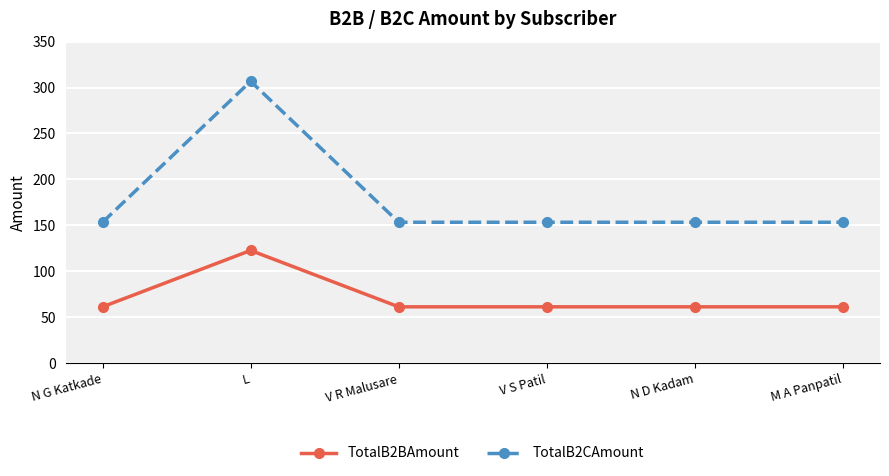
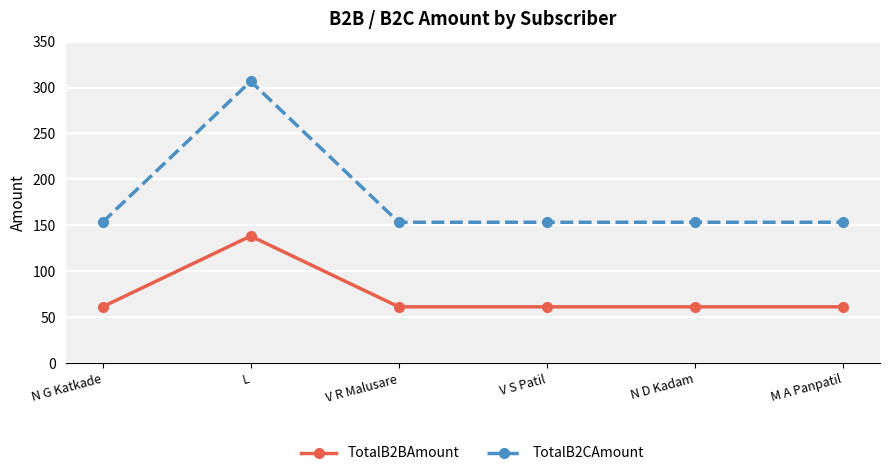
TotalB2BAmount, L: 120 -> 140
